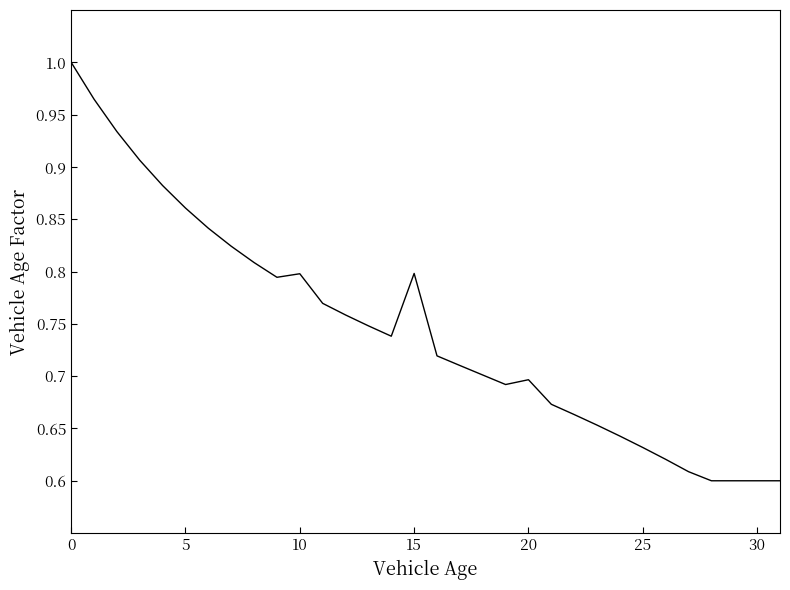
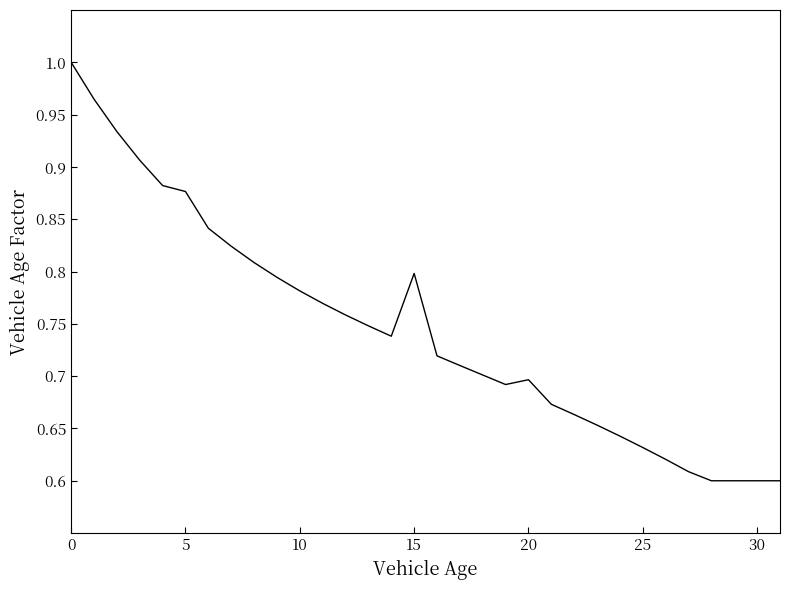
5: 0.861 -> 0.877
10: 0.798 -> 0.782
